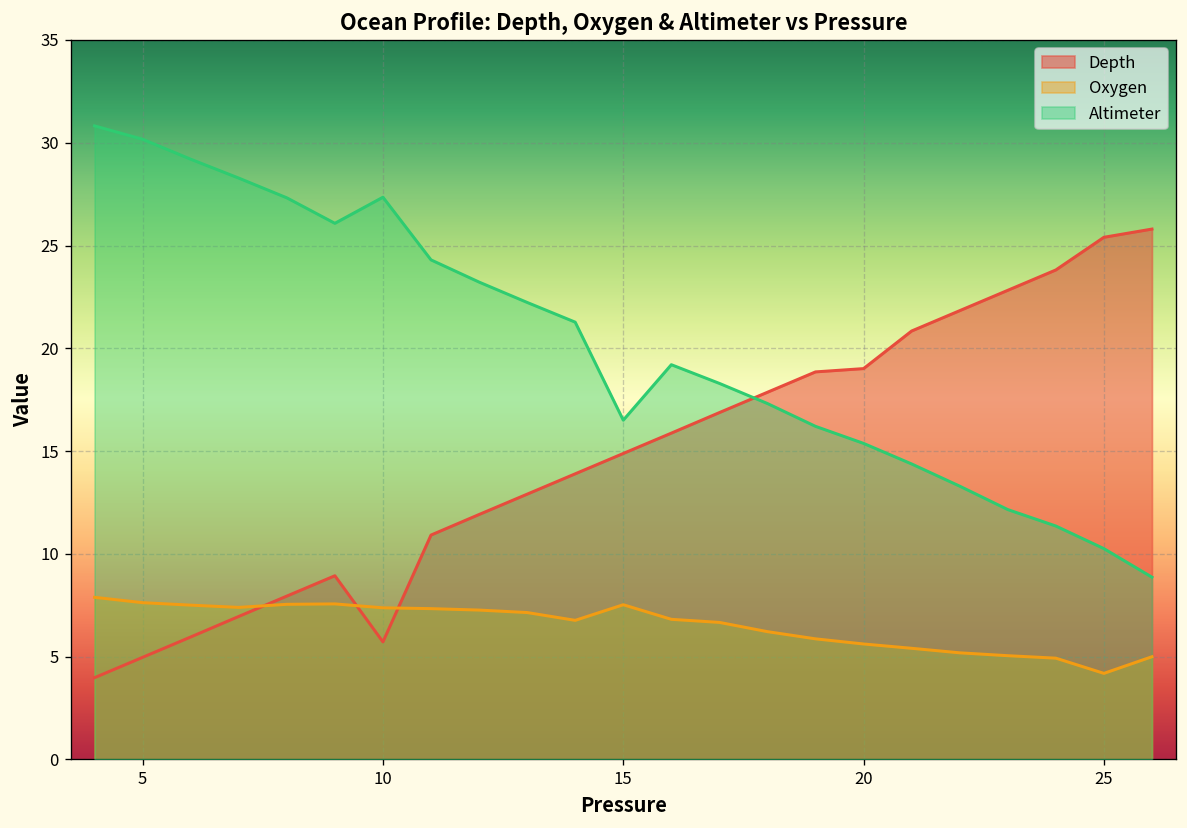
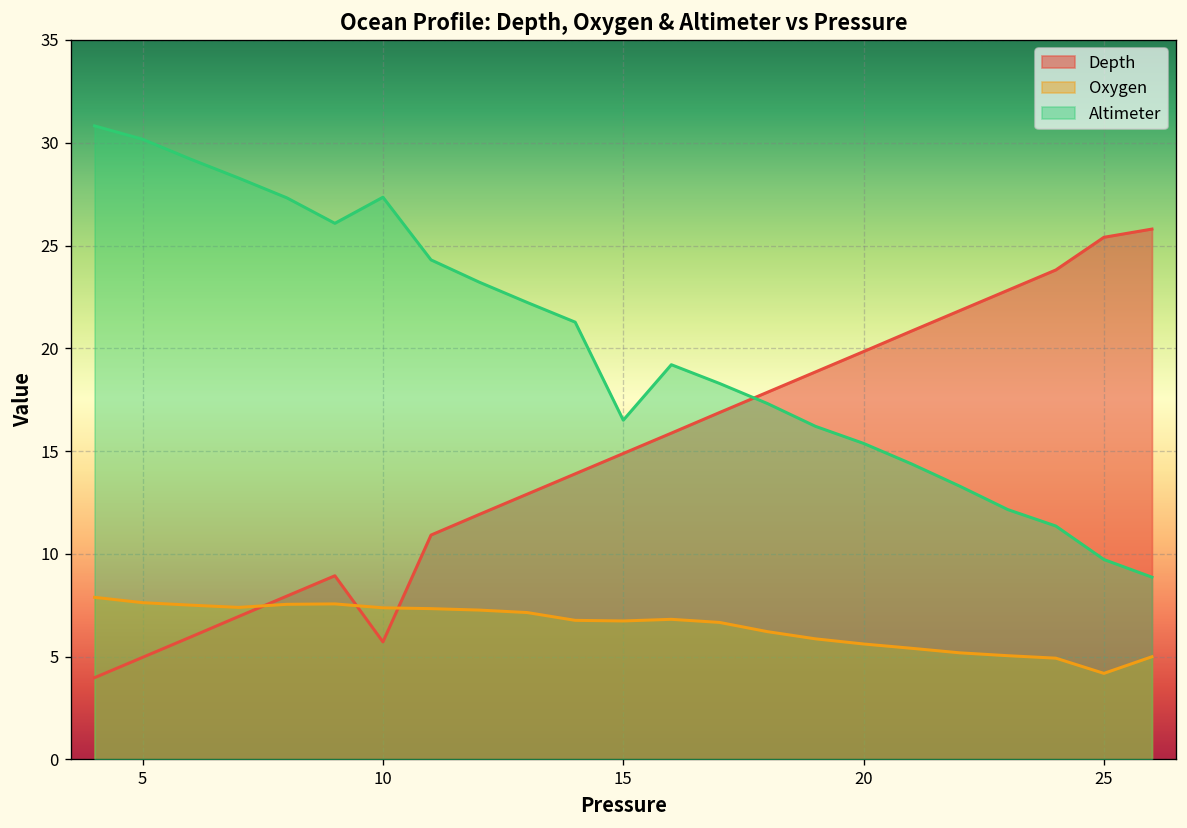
Oxygen, 15: 7.5 -> 6.7
Depth, 20: 19.0 -> 19.8
Altimeter, 25: 10.3 -> 9.7
